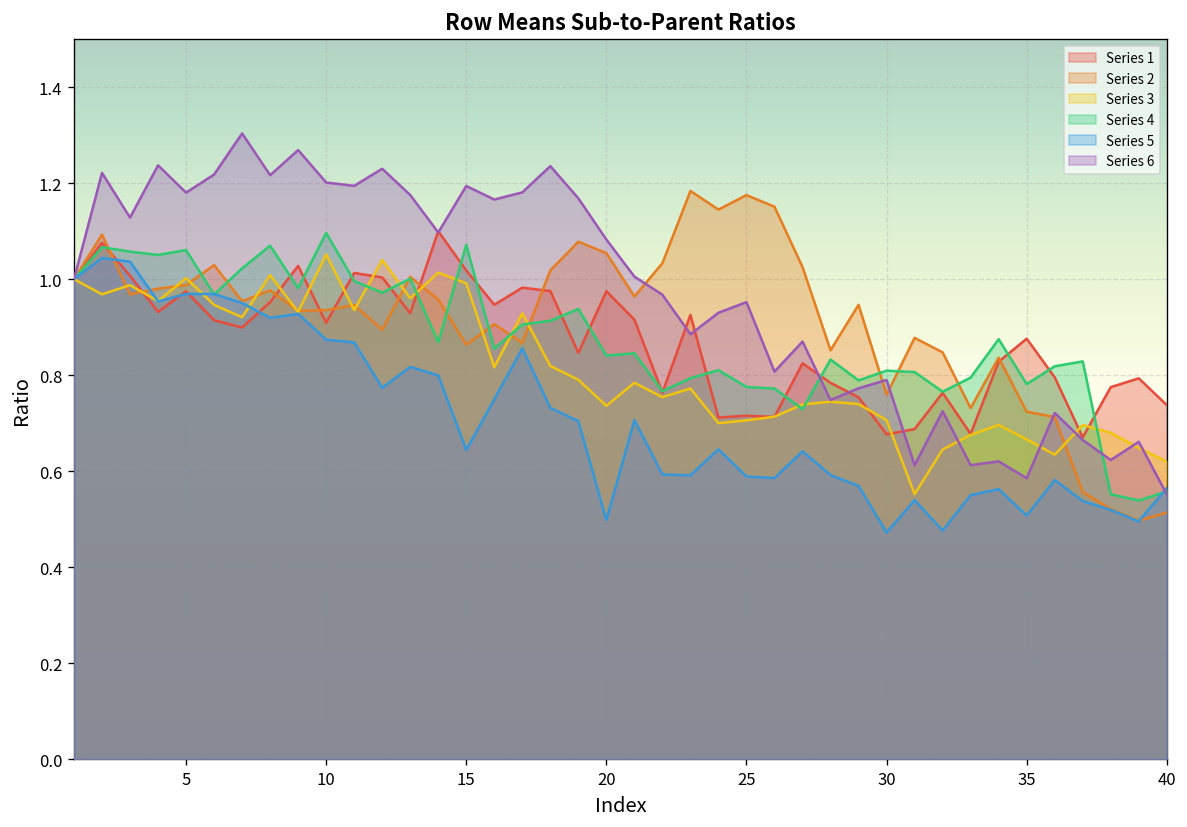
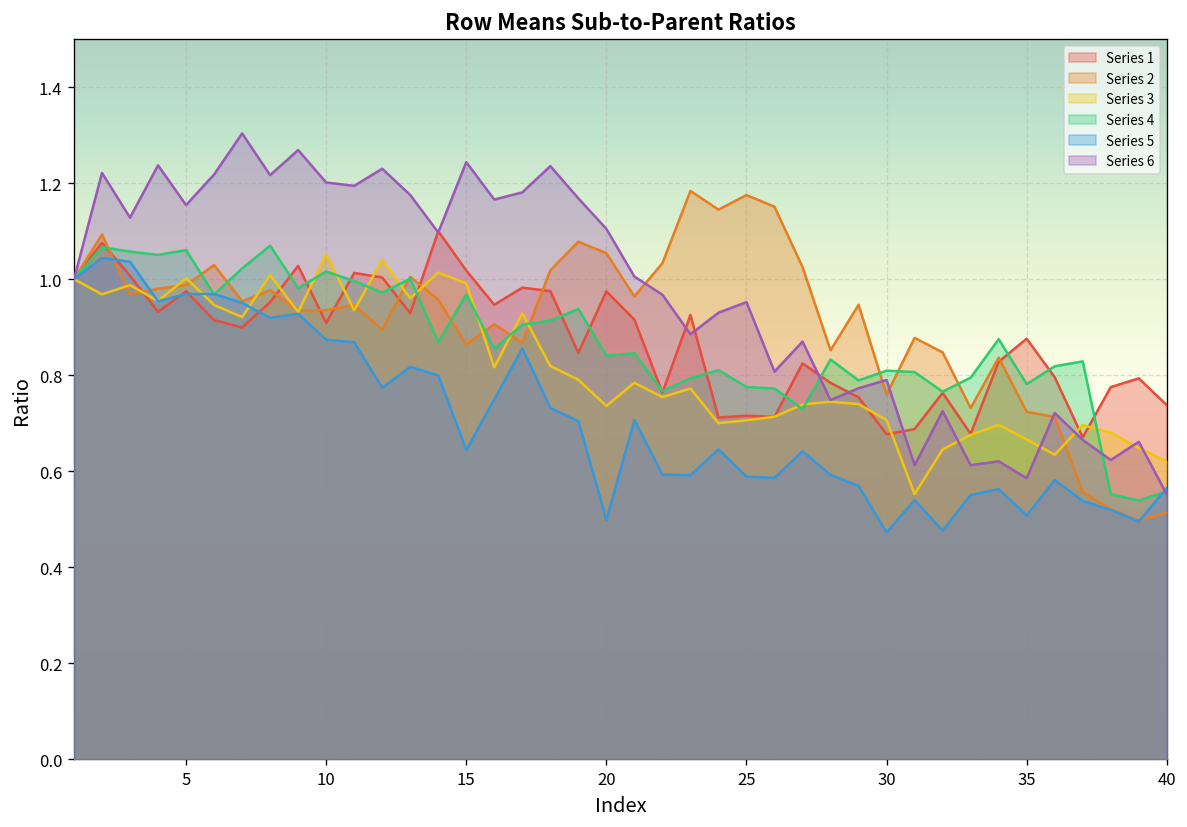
Series 6, 5: 1.18 -> 1.15
Series 4, 10: 1.10 -> 1.02
Series 4, 15: 1.07 -> 0.97
Series 6, 15: 1.19 -> 1.24
Series 6, 20: 1.08 -> 1.10
